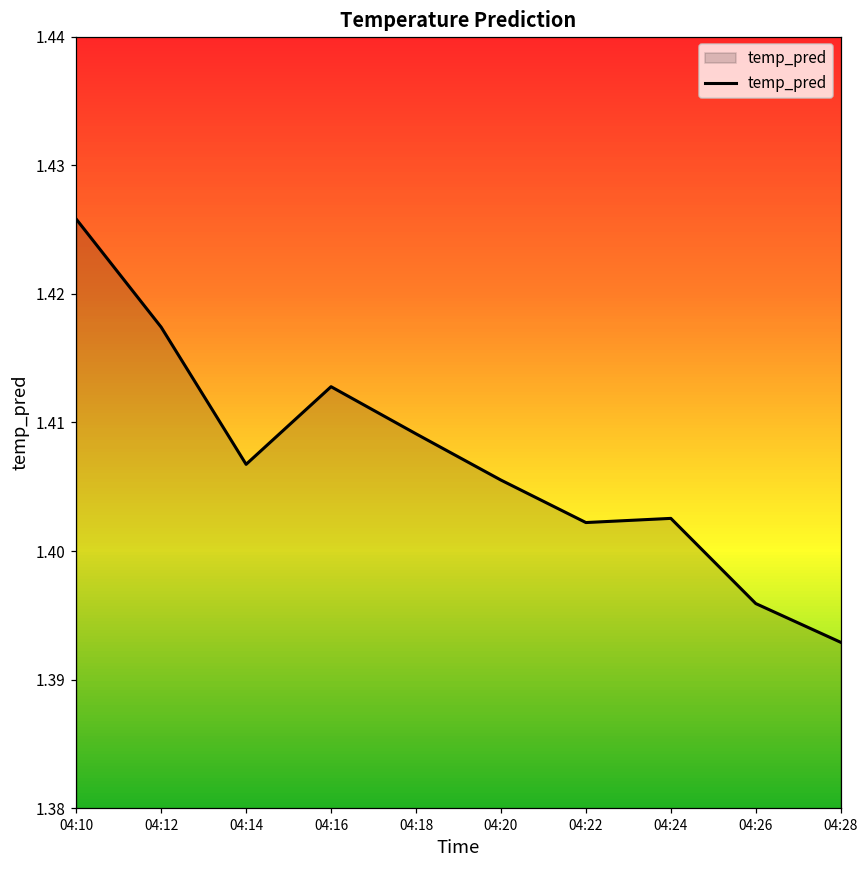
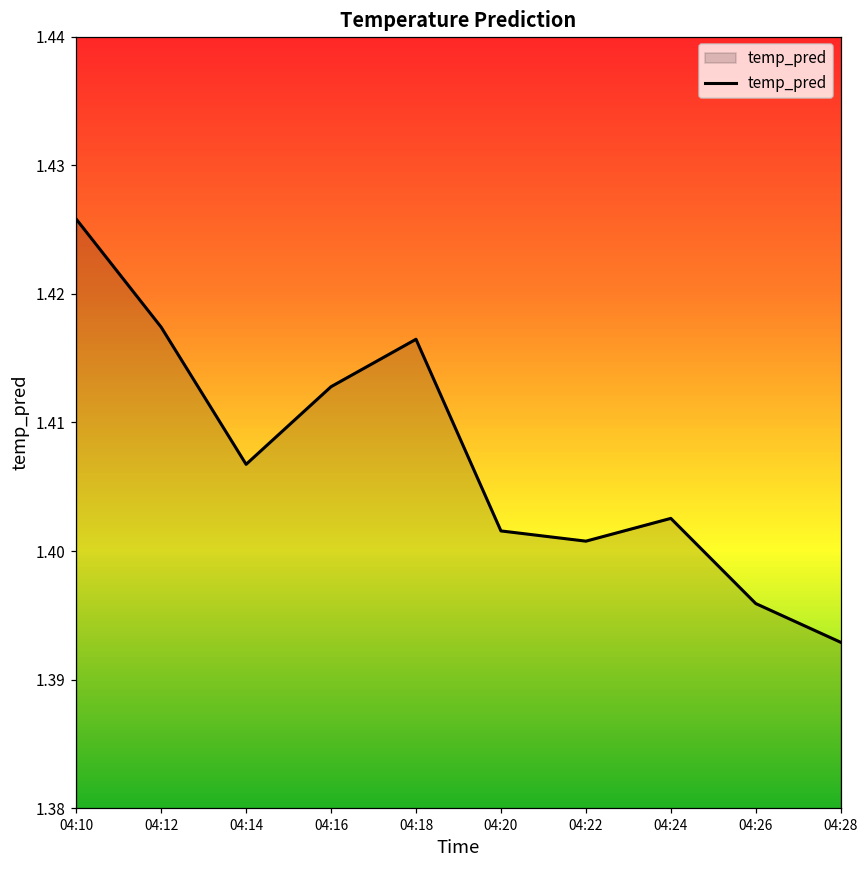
04:18: 1.4091 -> 1.4165
04:20: 1.4055 -> 1.4016
04:22: 1.4022 -> 1.4008
